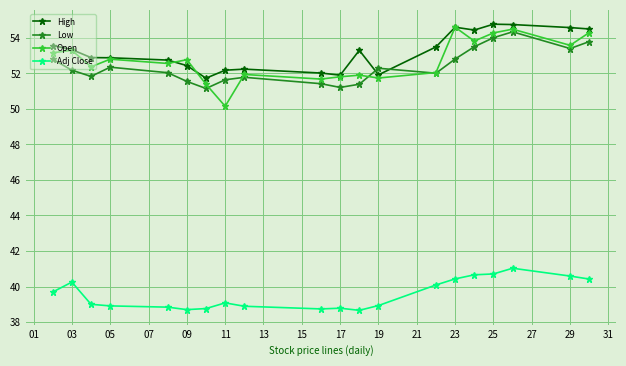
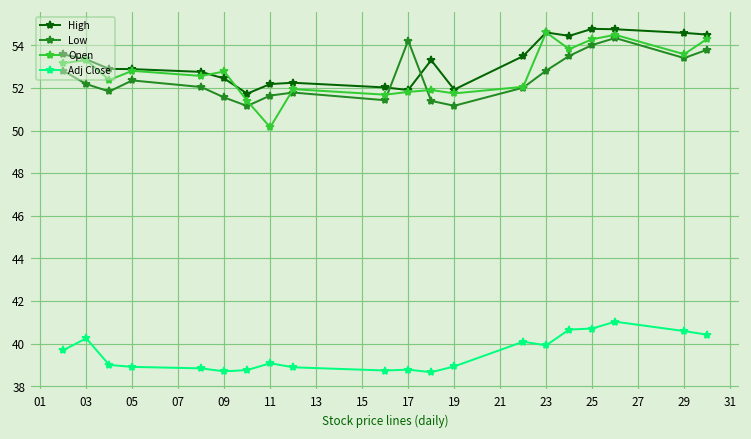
Low, 17: 51.2 -> 54.2
Low, 19: 52.3 -> 51.2
Adj Close, 23: 40.4 -> 39.9
